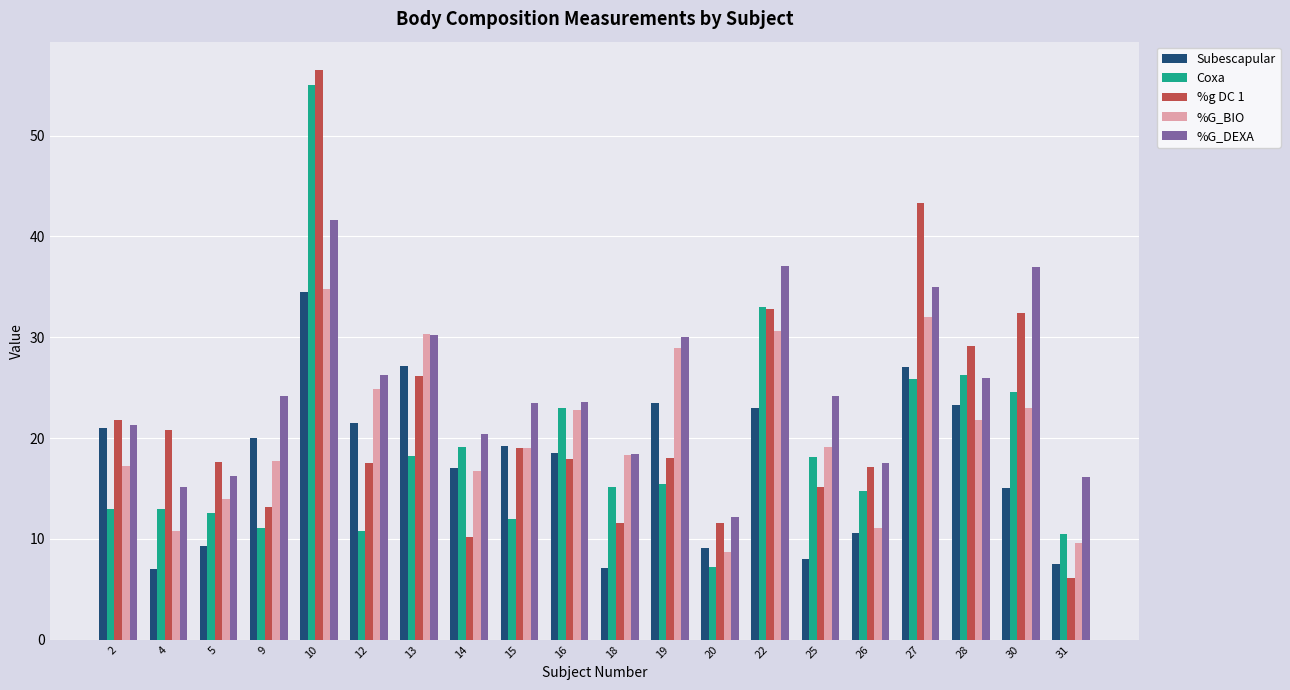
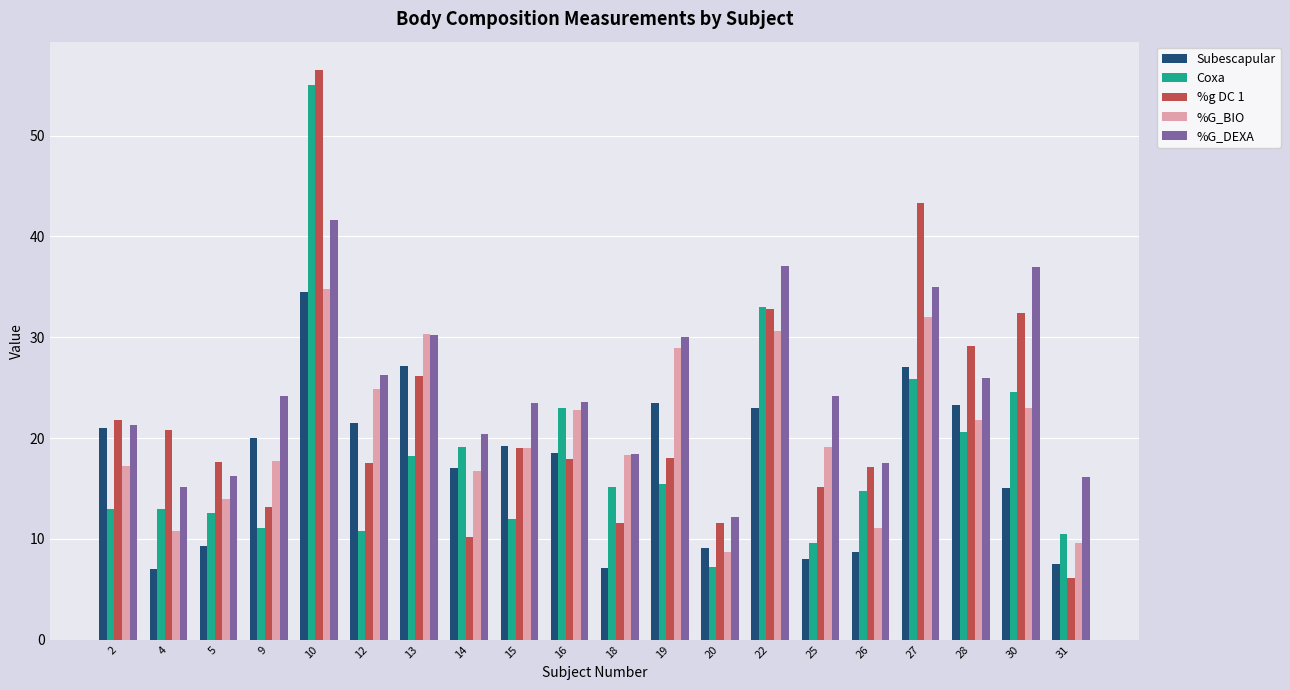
Coxa, 25: 18.1 -> 9.6
Subescapular, 26: 10.6 -> 8.7
Coxa, 28: 26.3 -> 20.6
